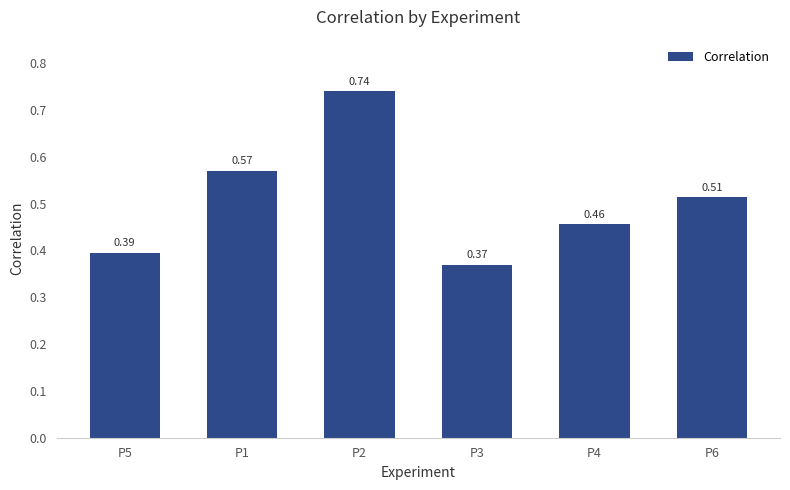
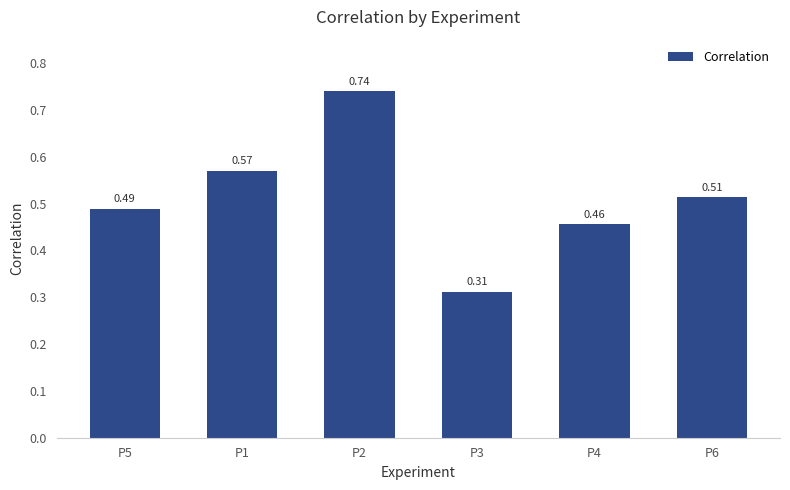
P5: 0.39 -> 0.49
P3: 0.37 -> 0.31
